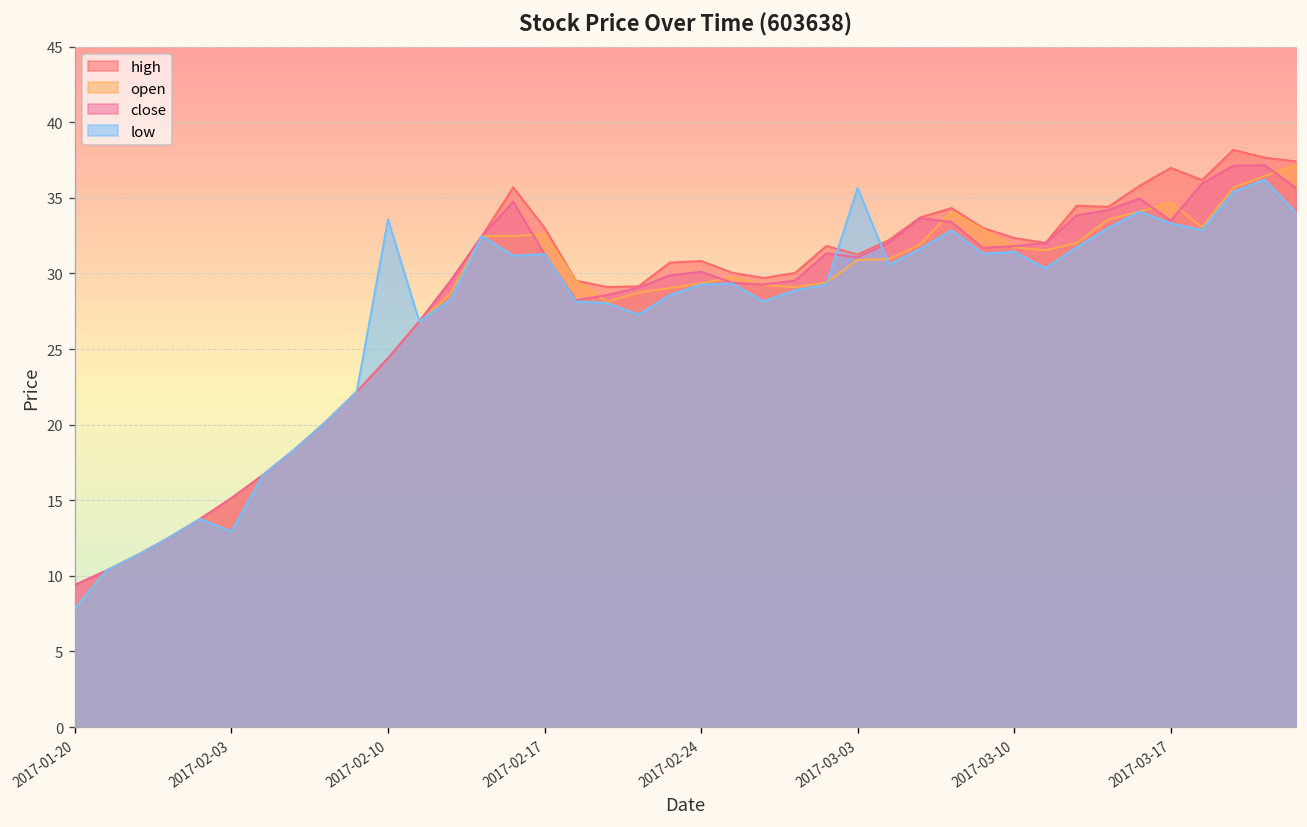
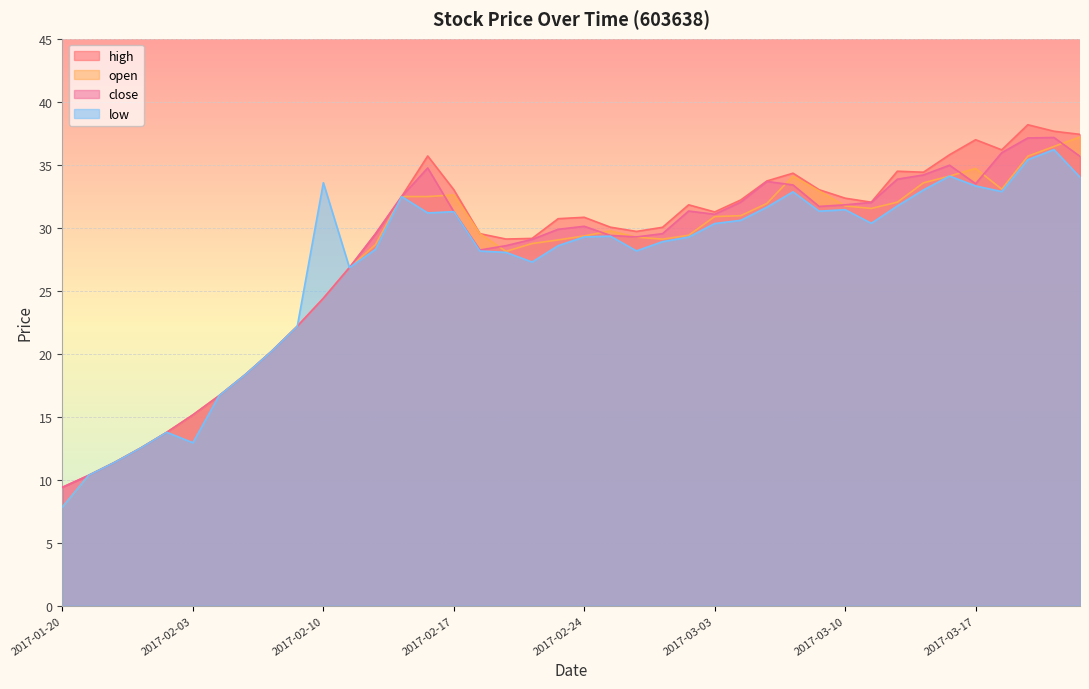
low, 2017-03-03: 35.7 -> 30.3
